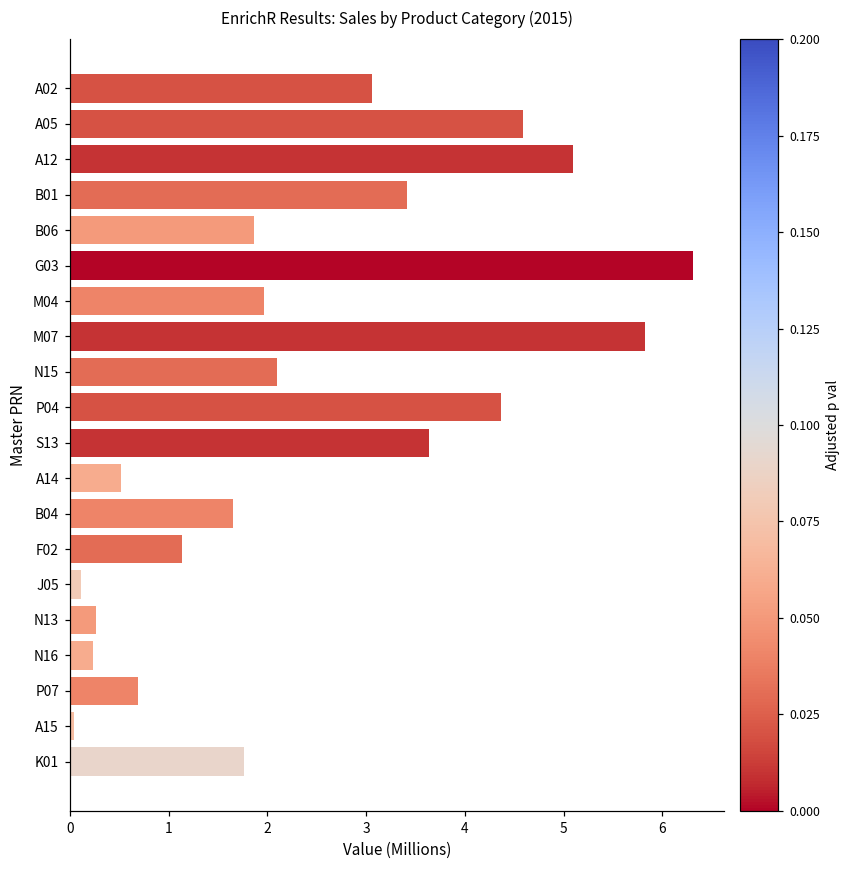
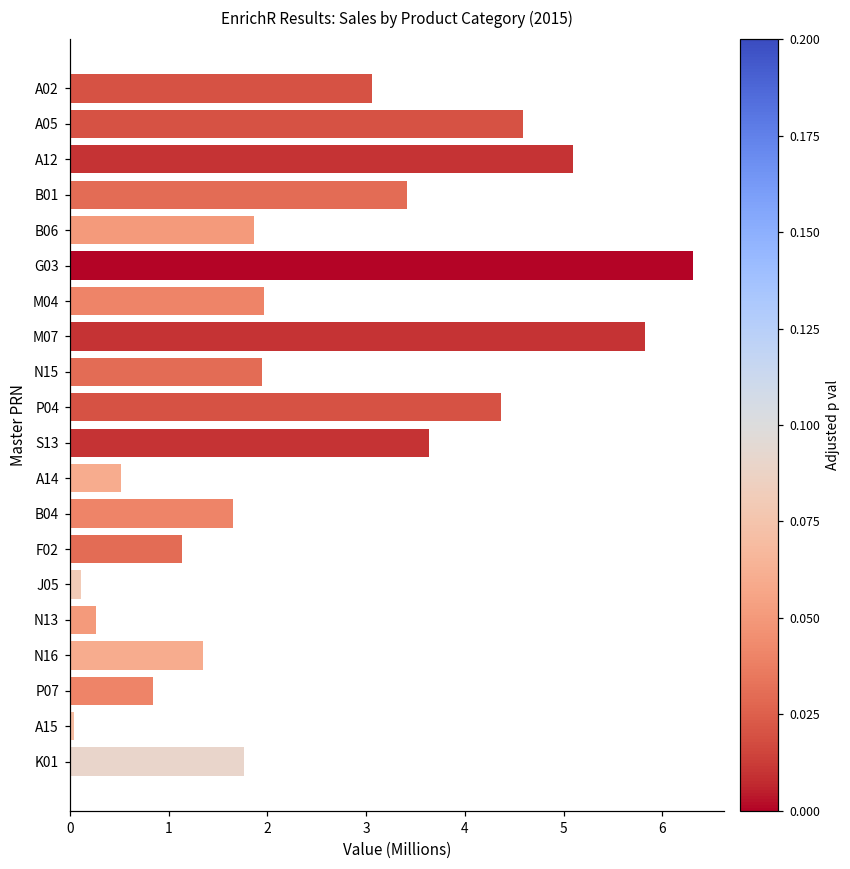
N15: 2.1 -> 1.9
N16: 0.2 -> 1.4
P07: 0.7 -> 0.8
